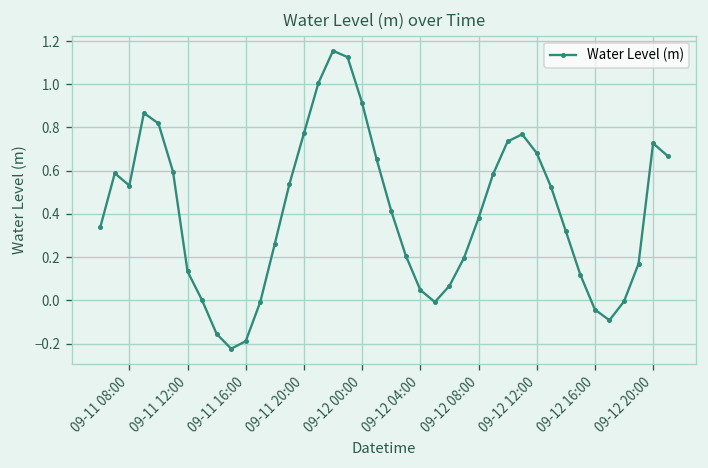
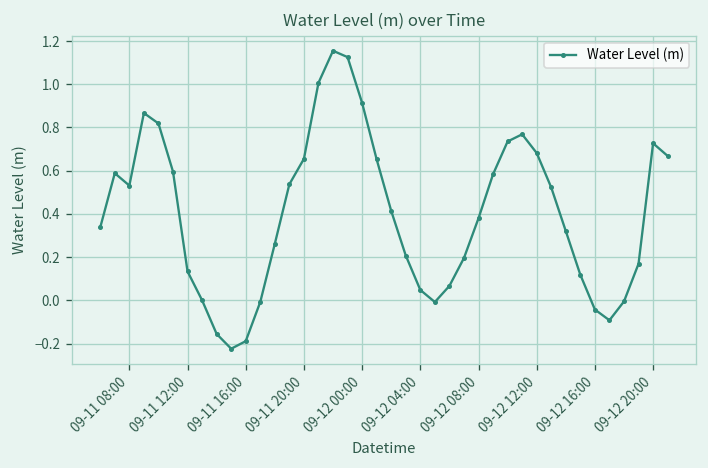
09-11 20:00: 0.77 -> 0.65
